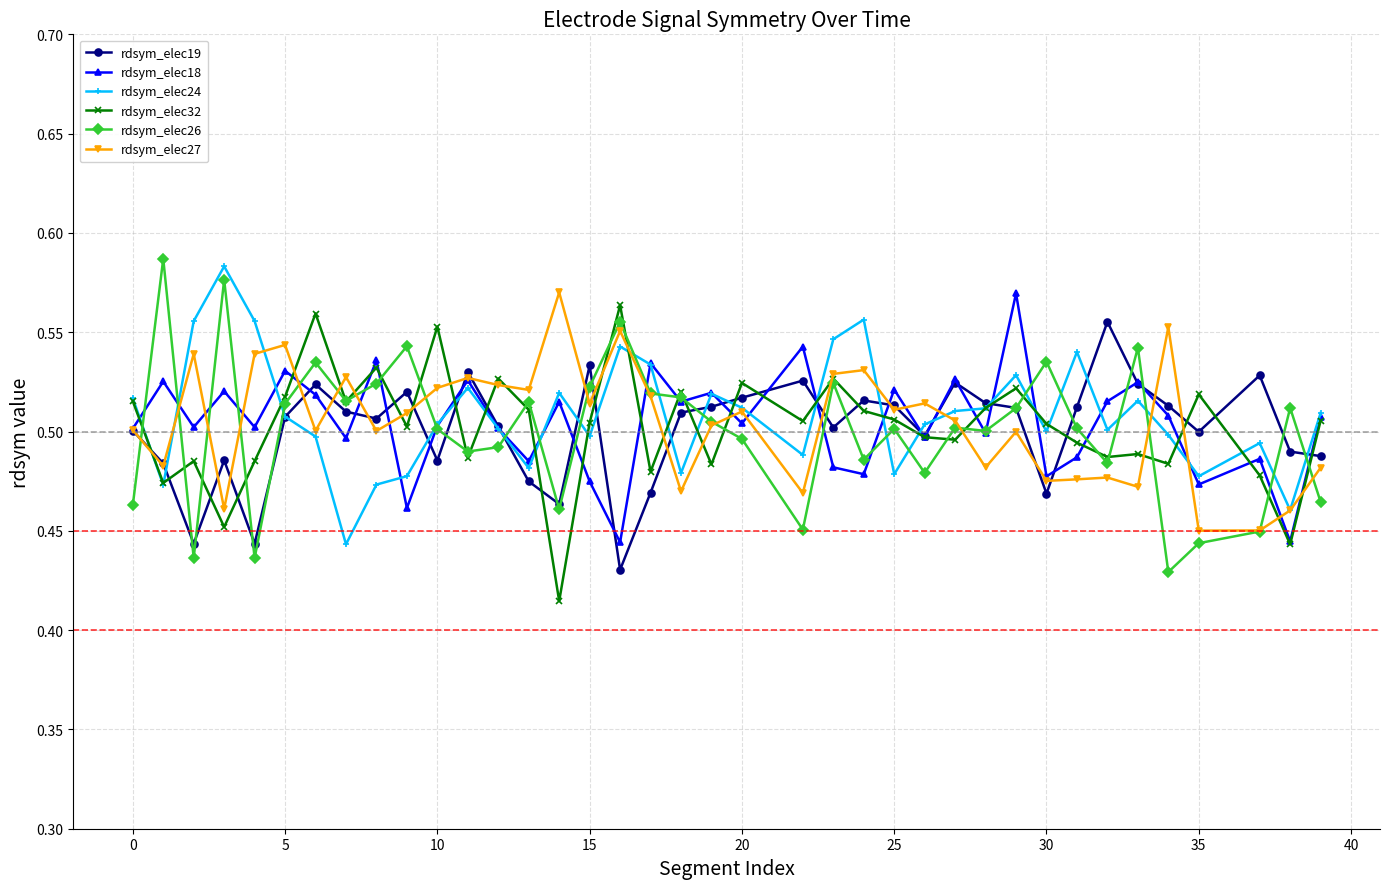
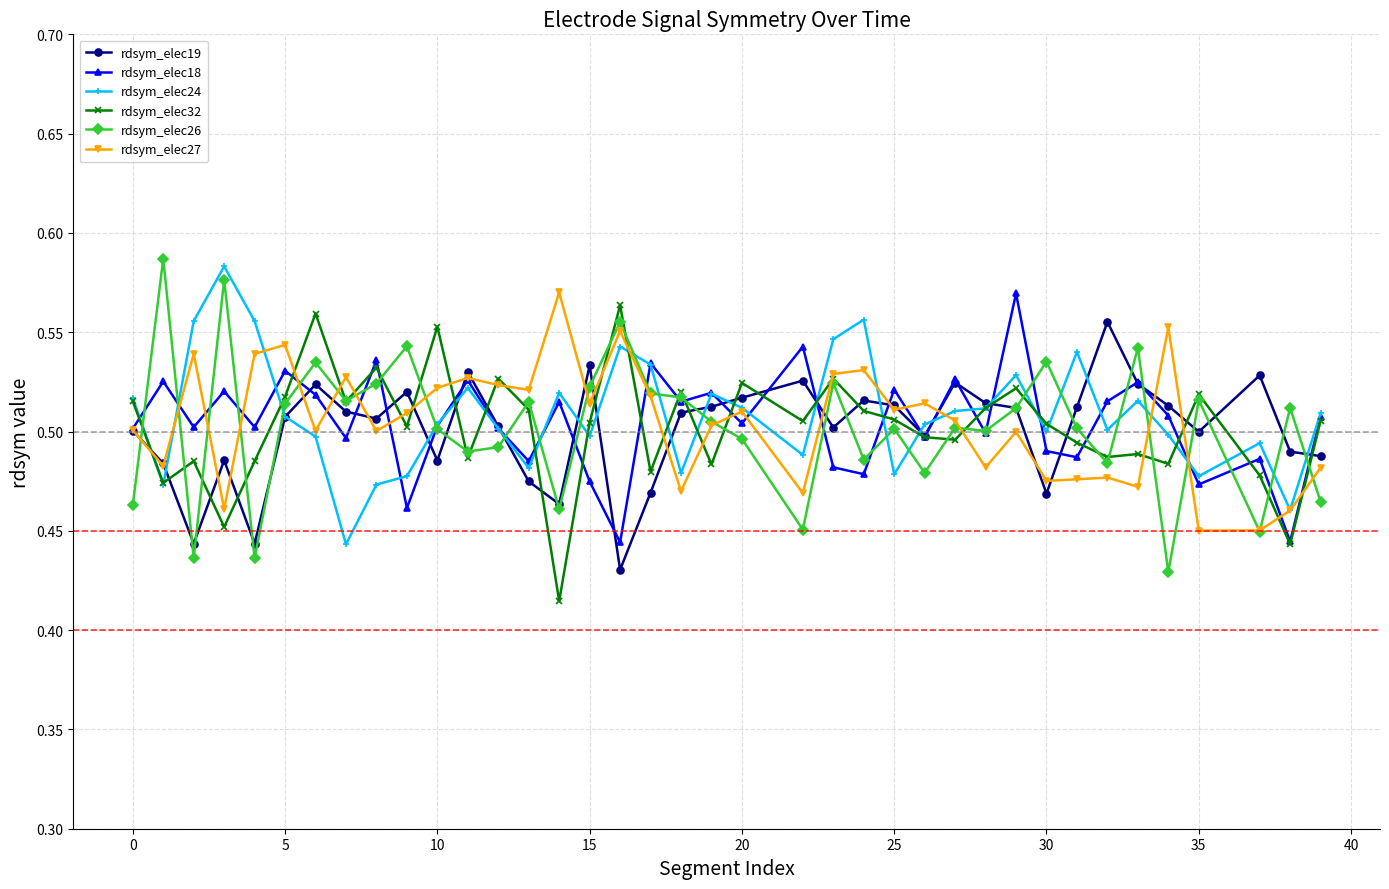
rdsym_elec18, 30: 0.477 -> 0.490
rdsym_elec26, 35: 0.444 -> 0.516
